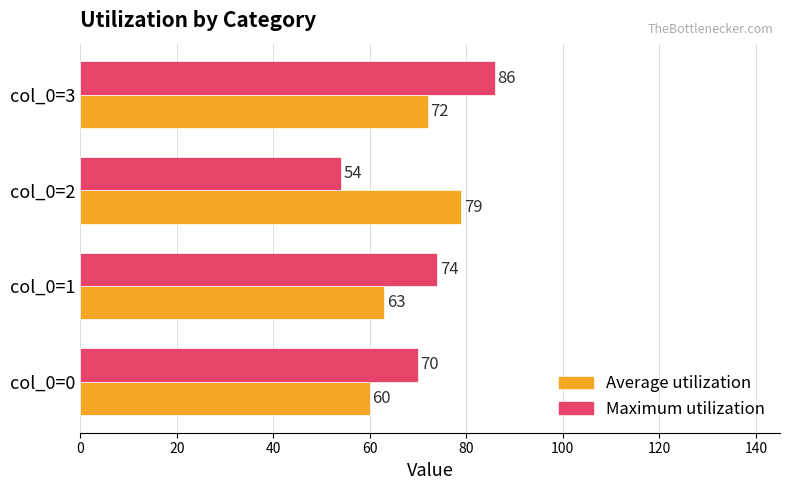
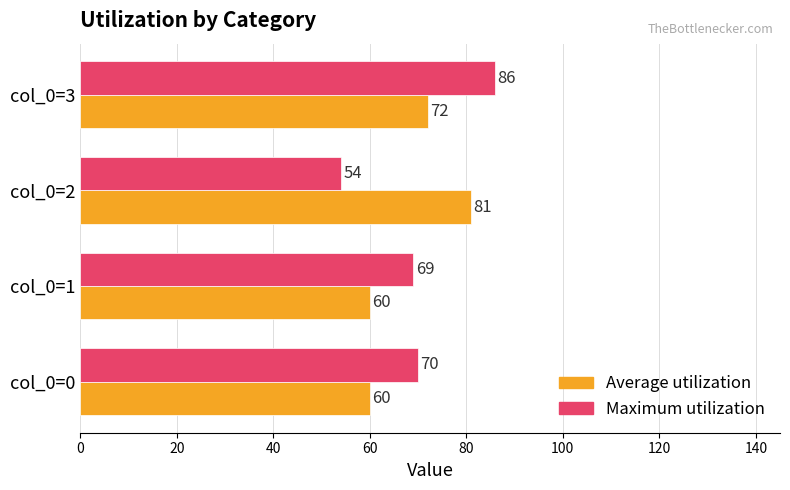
Average utilization, col_0=2: 79 -> 81
Maximum utilization, col_0=1: 74 -> 69
Average utilization, col_0=1: 63 -> 60
